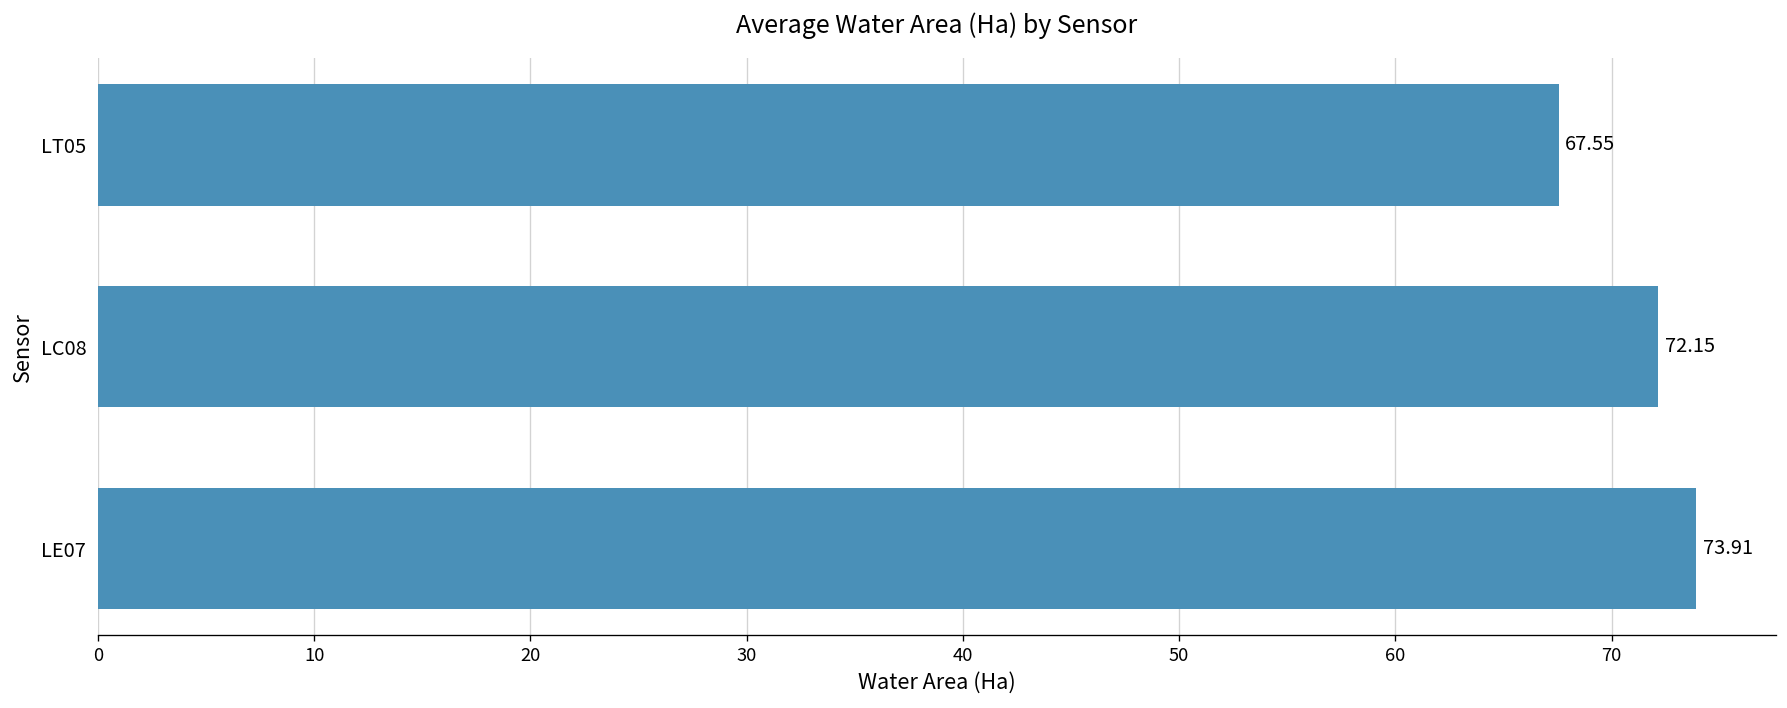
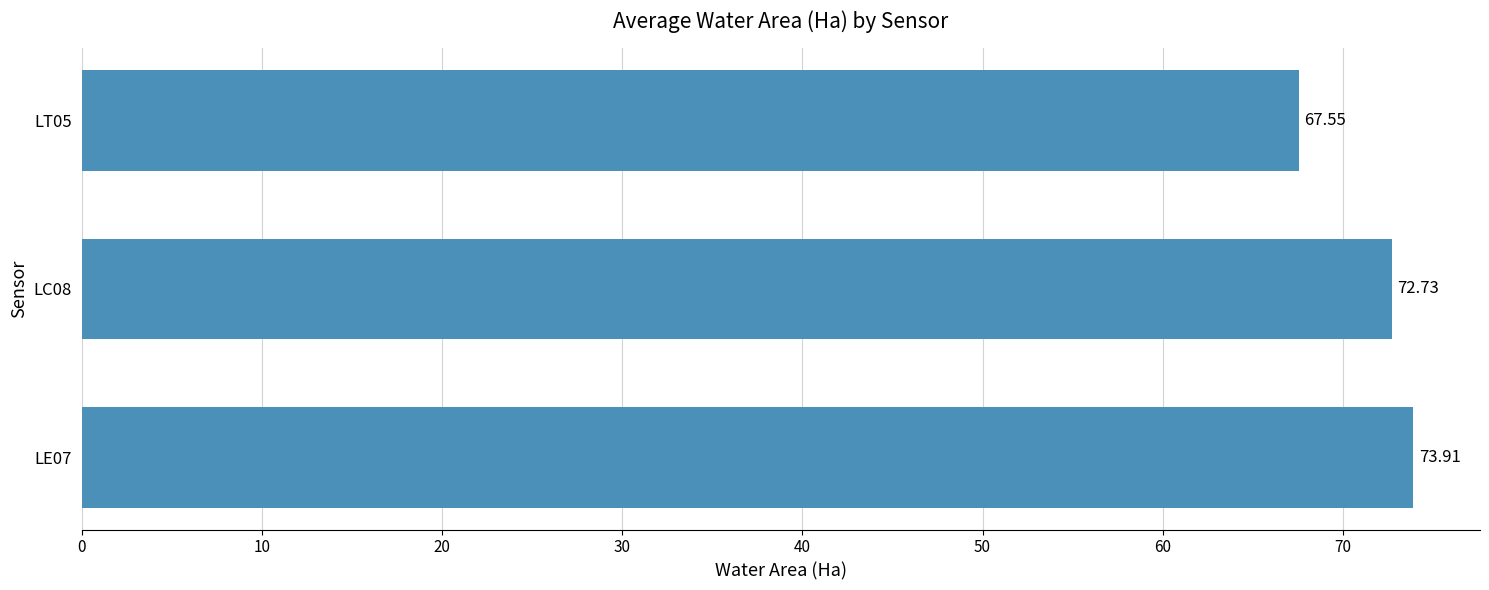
LC08: 72.15 -> 72.73
